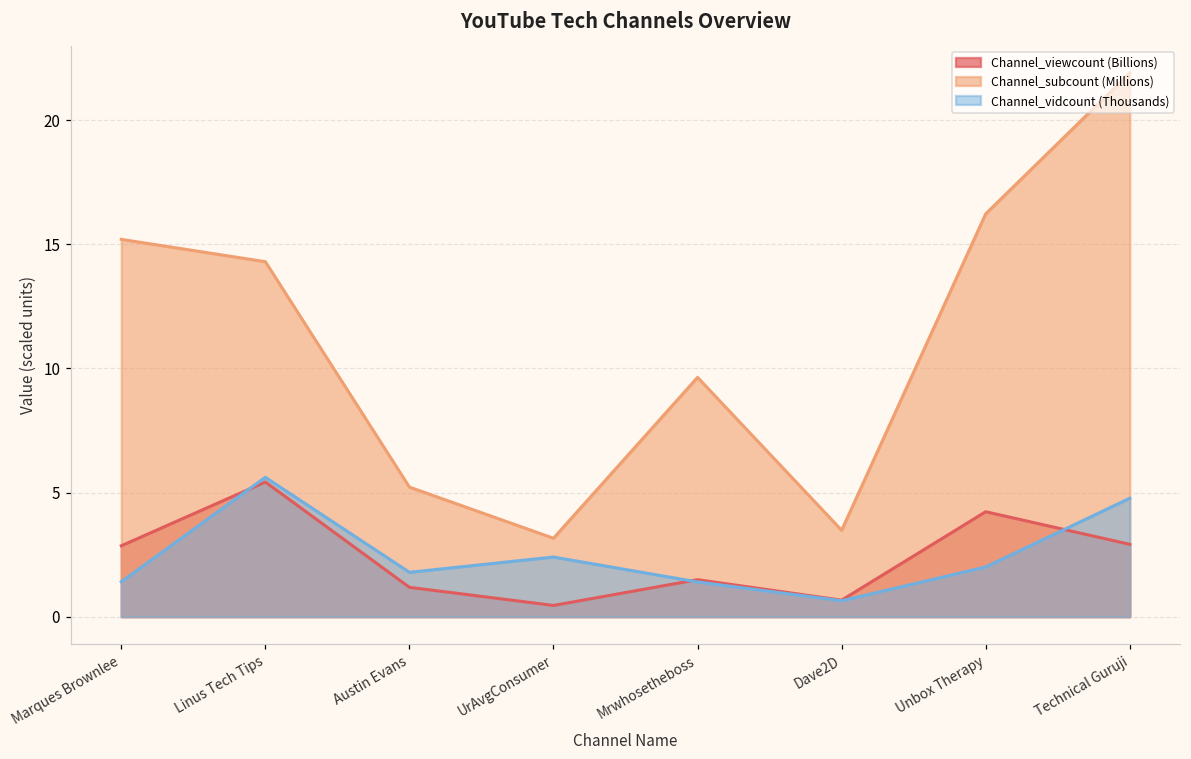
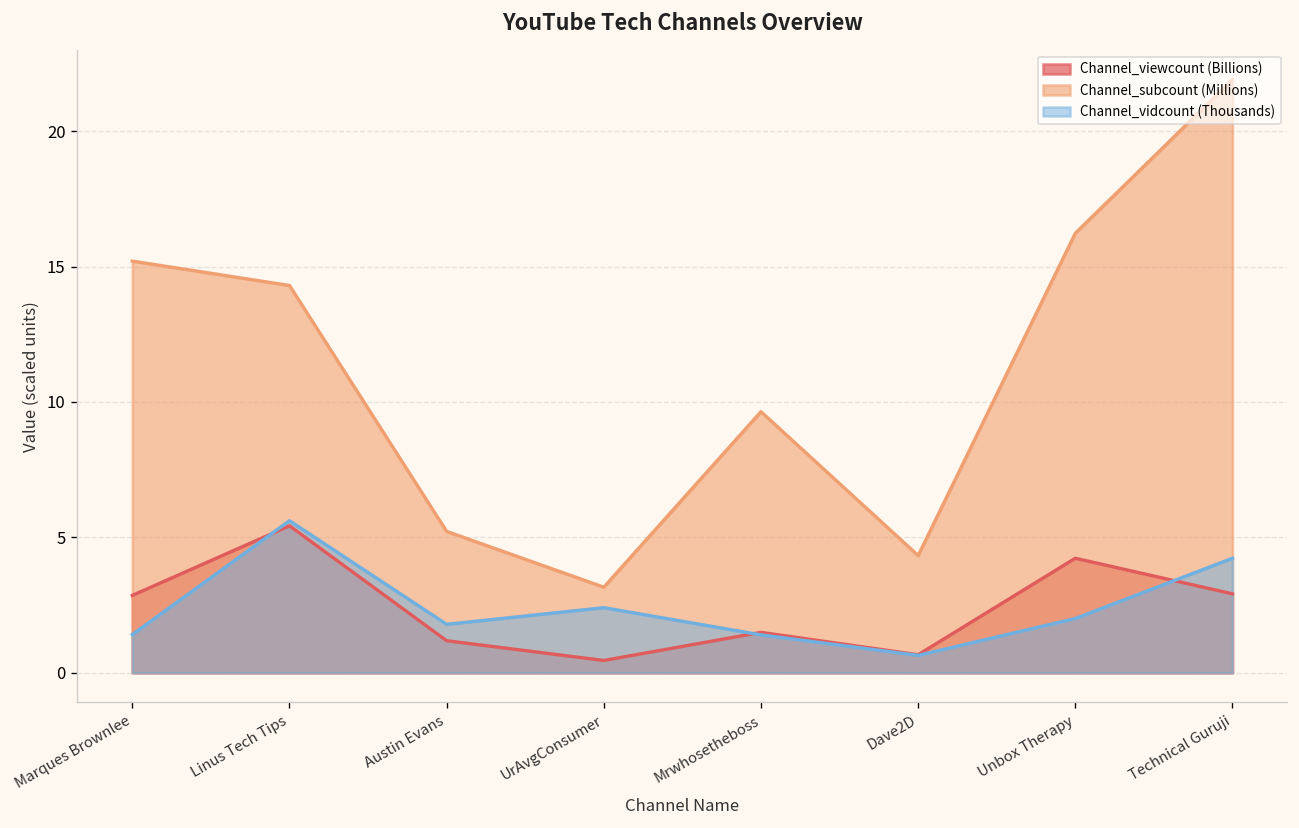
Channel_subcount (Millions), Dave2D: 3.5 -> 4.3
Channel_vidcount (Thousands), Technical Guruji: 4.8 -> 4.2
